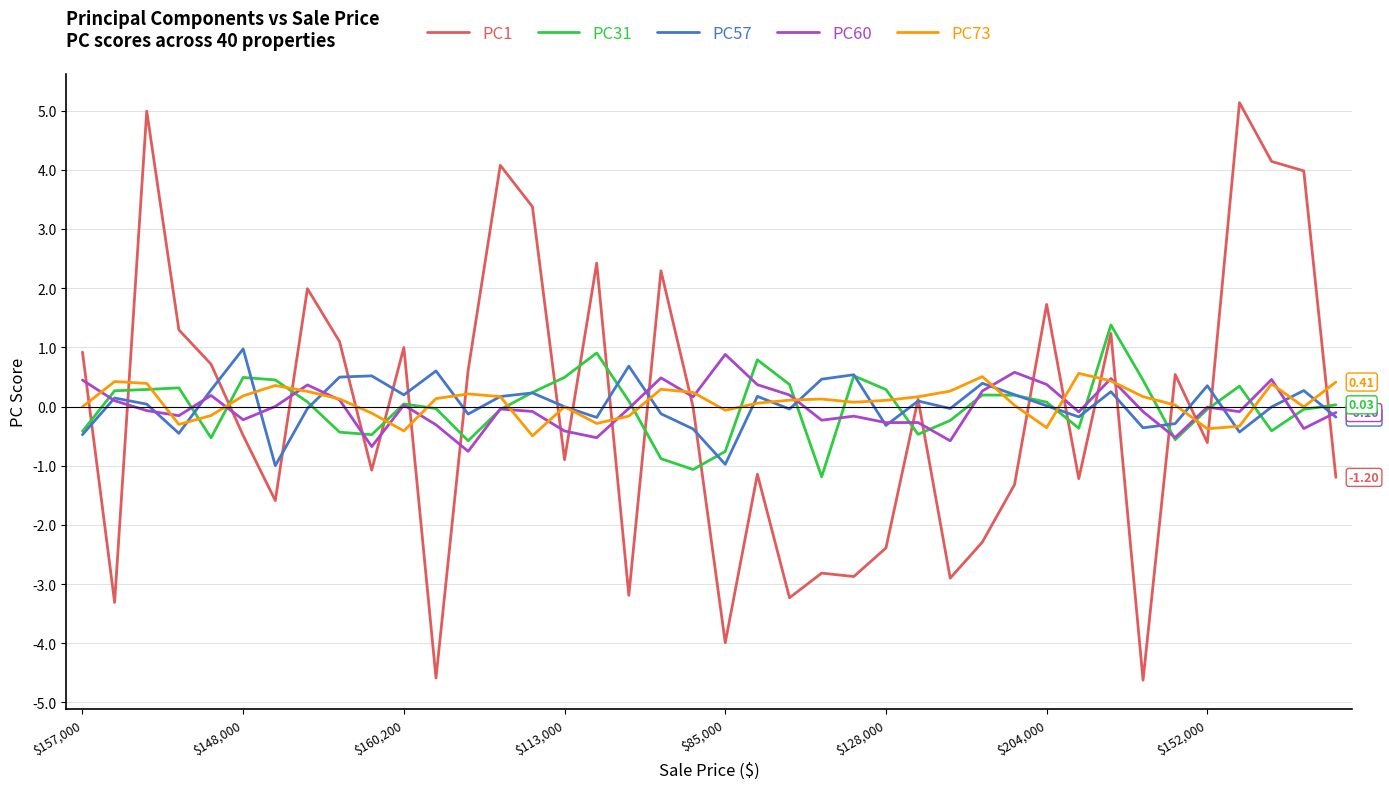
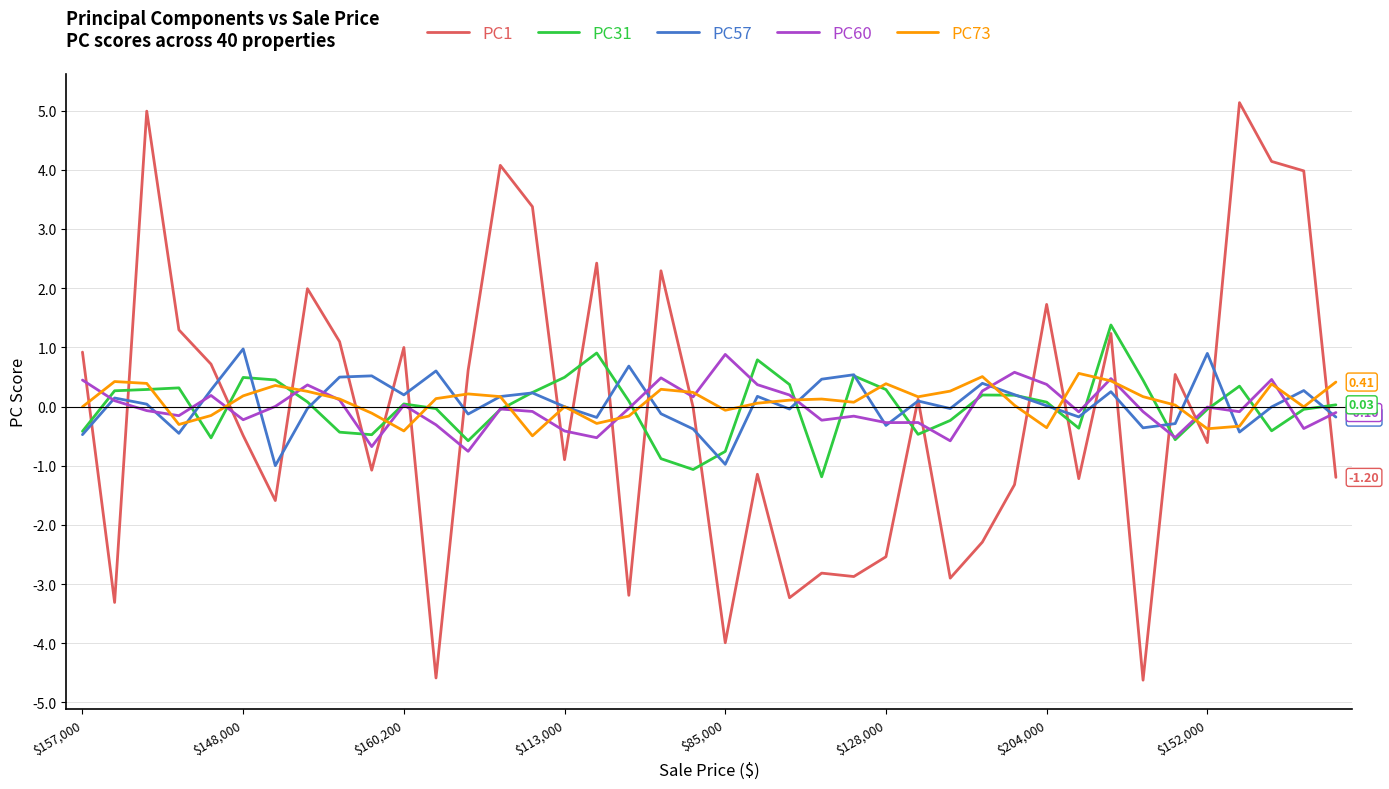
PC1, $128,000: -2.4 -> -2.5
PC73, $128,000: 0.1 -> 0.4
PC57, $152,000: 0.4 -> 0.9
